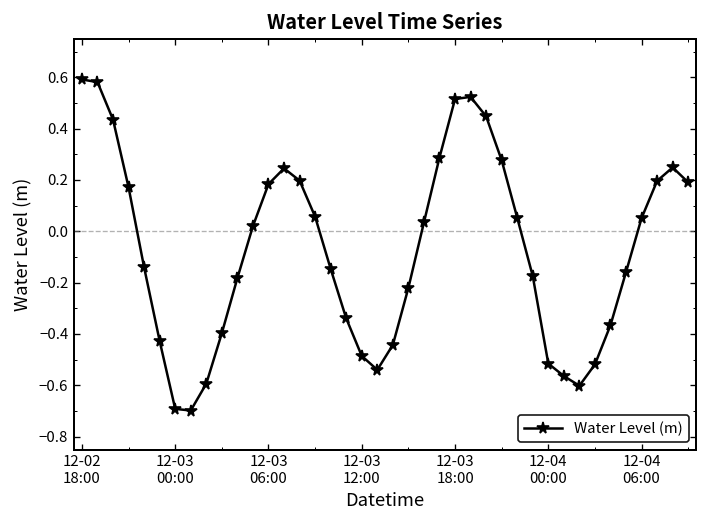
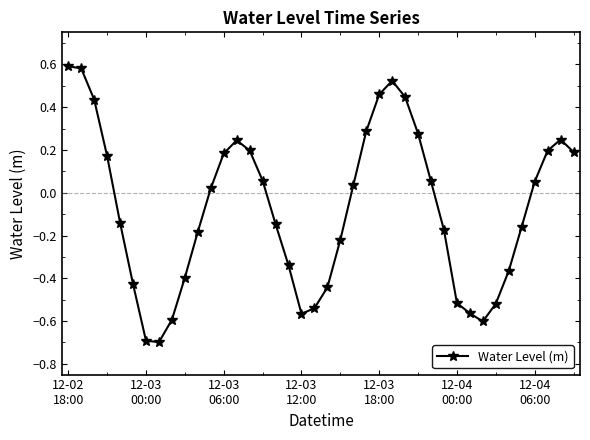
12-03 12:00: -0.49 -> -0.57
12-03 18:00: 0.52 -> 0.46
